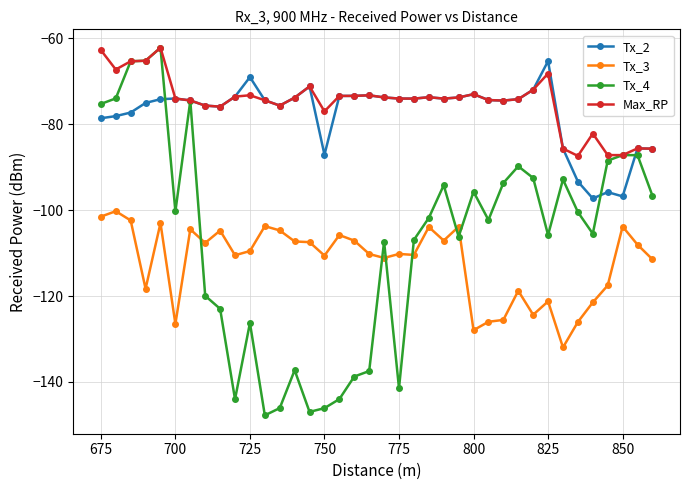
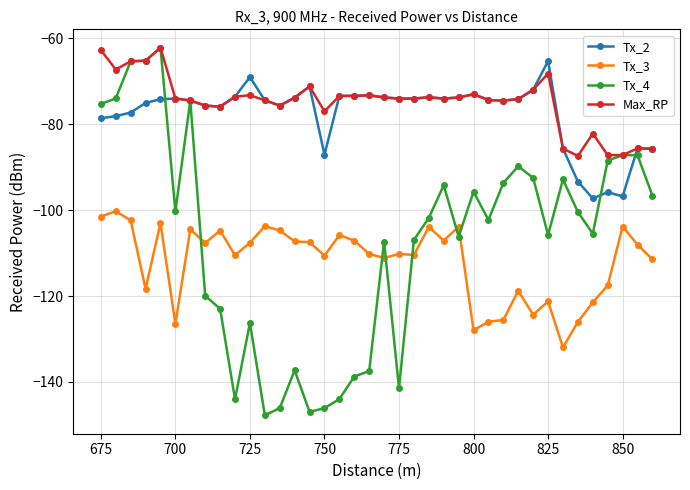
Tx_3, 725: -109 -> -108
